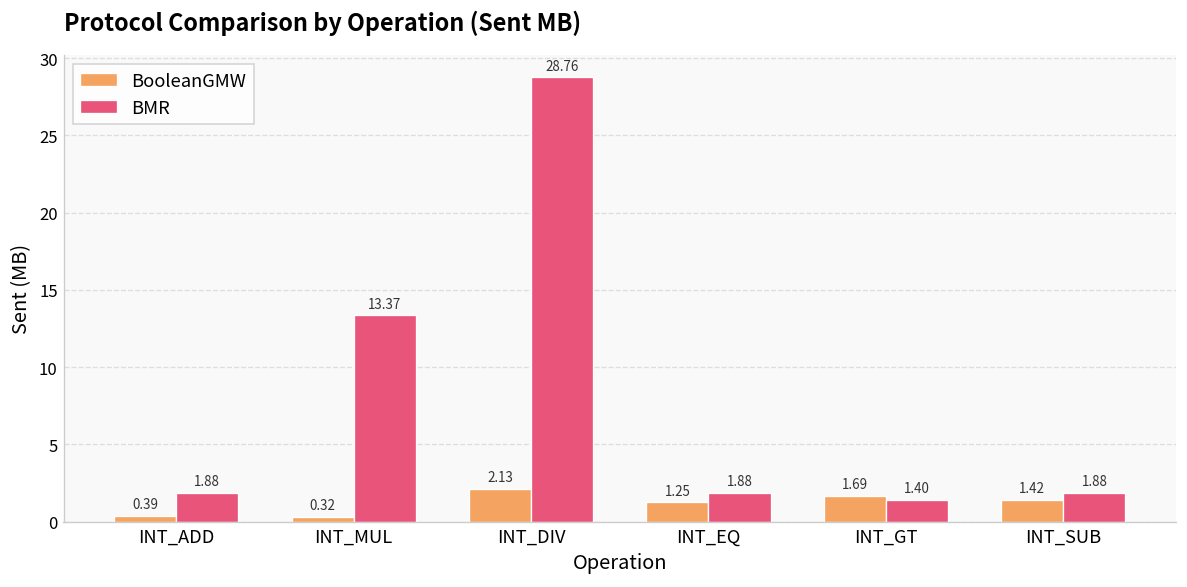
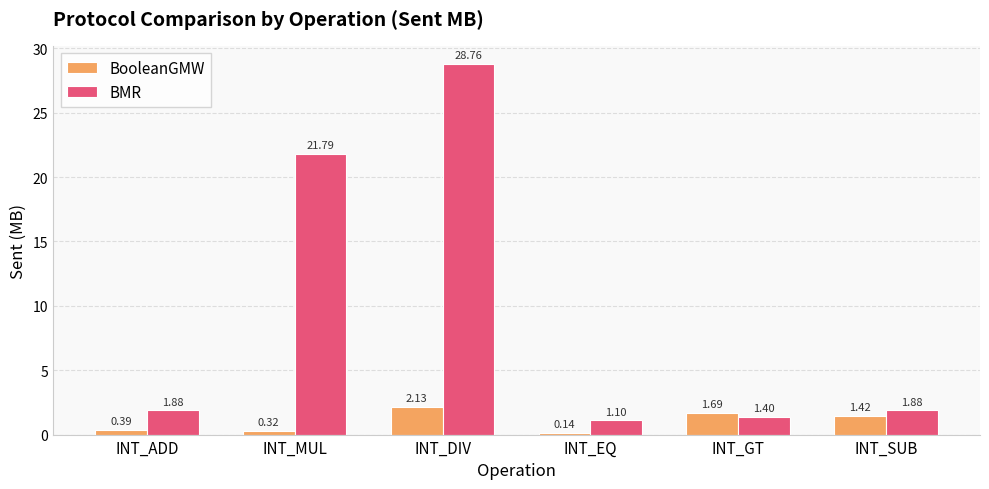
BMR, INT_MUL: 13.37 -> 21.79
BooleanGMW, INT_EQ: 1.25 -> 0.14
BMR, INT_EQ: 1.88 -> 1.10
